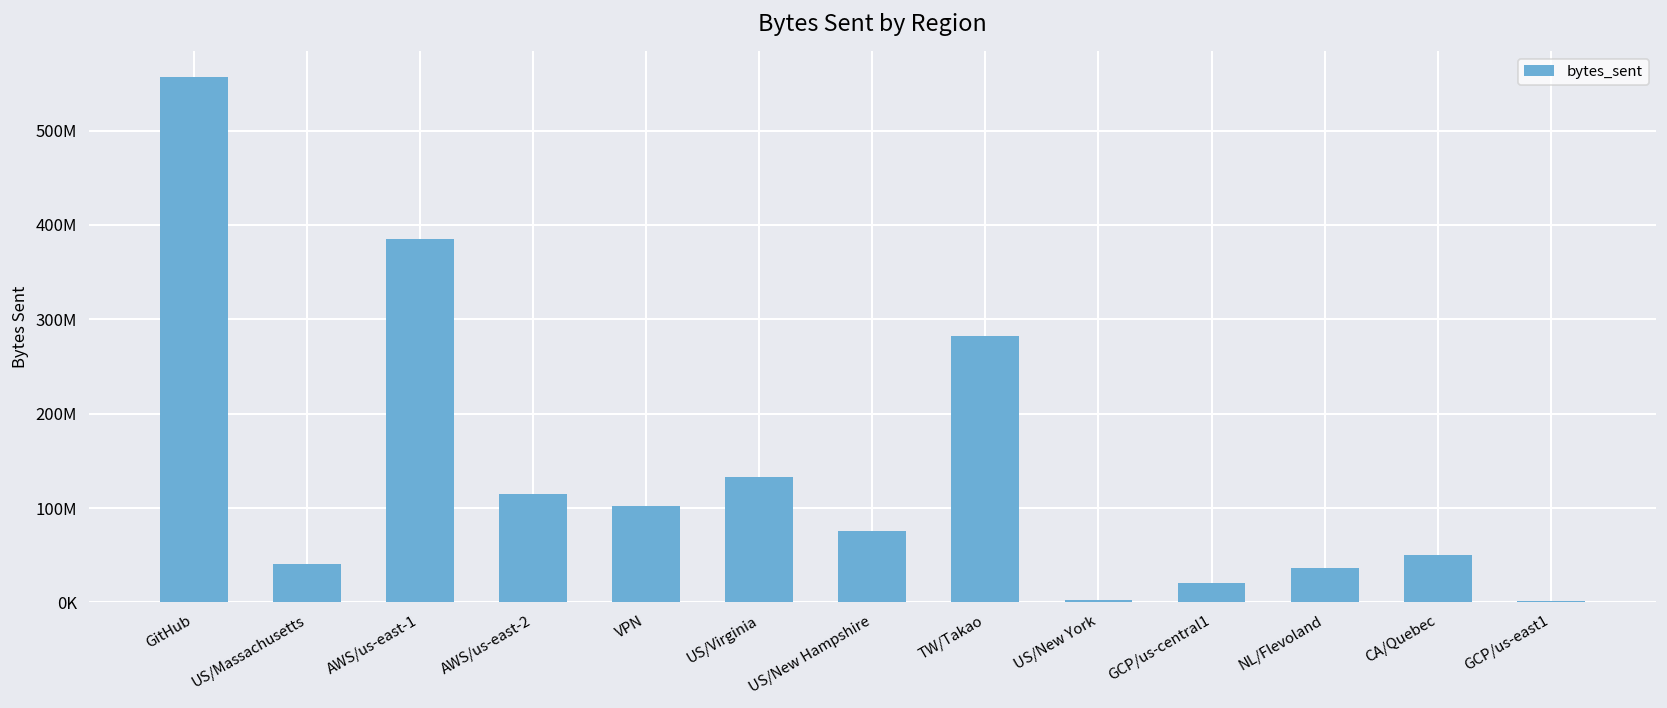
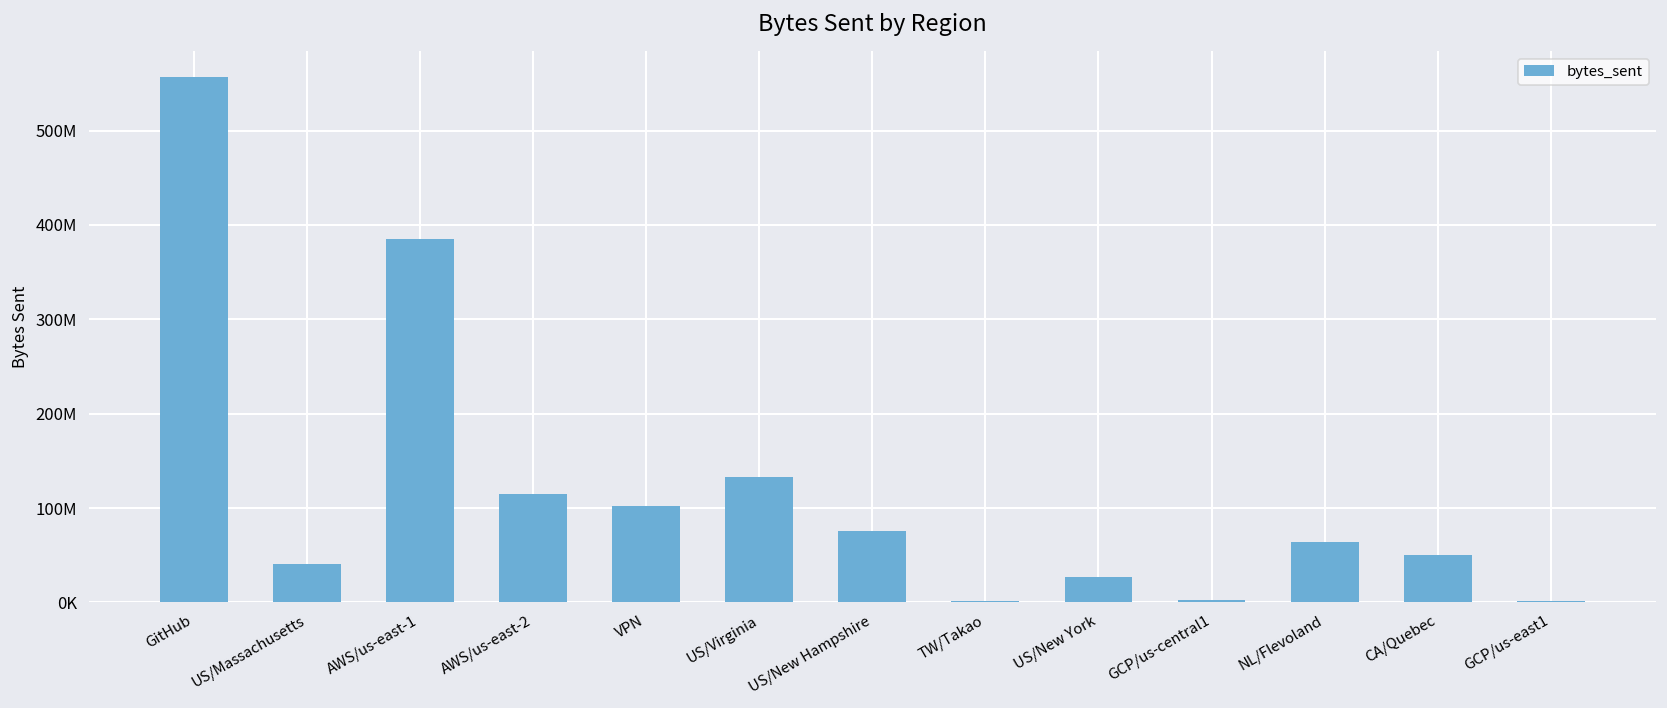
TW/Takao: 280000000 -> 0
US/New York: 0 -> 30000000
GCP/us-central1: 20000000 -> 0
NL/Flevoland: 40000000 -> 60000000
